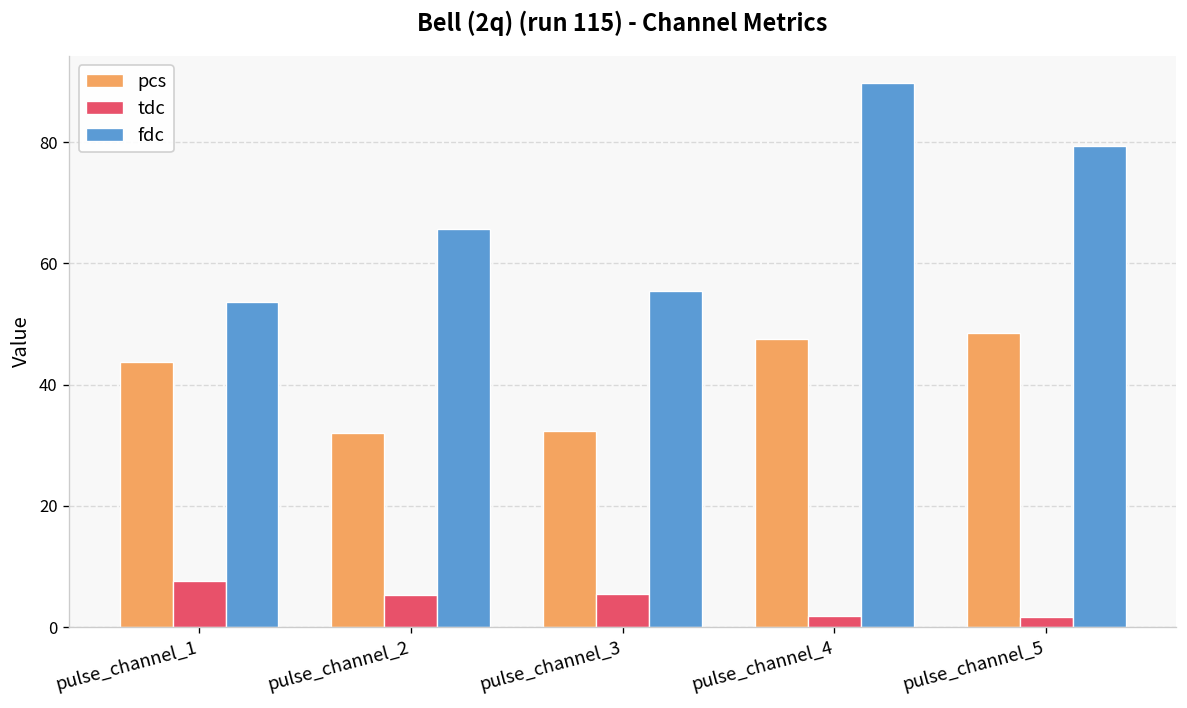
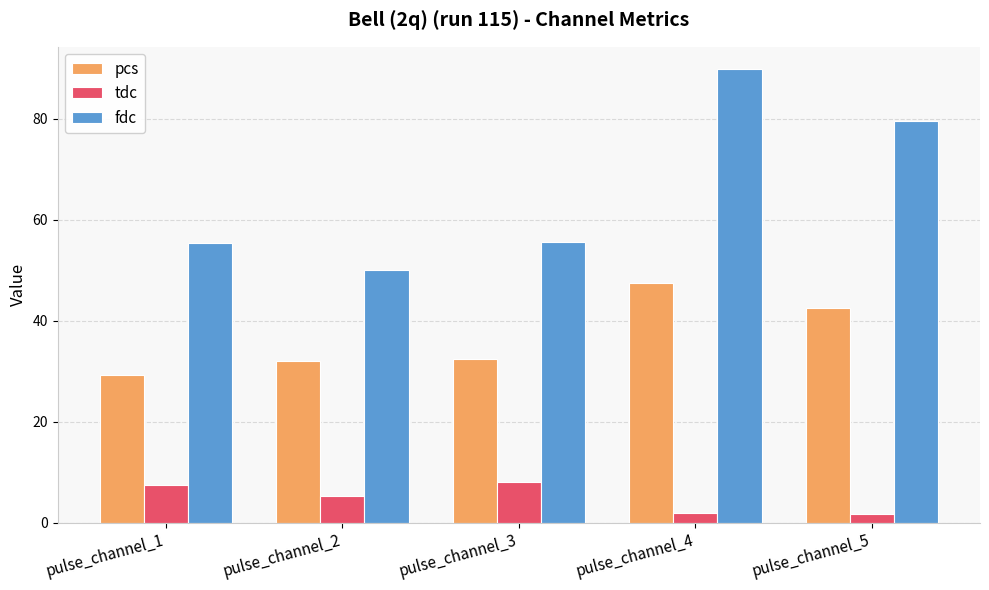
pcs, pulse_channel_1: 44 -> 29
fdc, pulse_channel_1: 54 -> 55
fdc, pulse_channel_2: 66 -> 50
tdc, pulse_channel_3: 6 -> 8
pcs, pulse_channel_5: 49 -> 42
